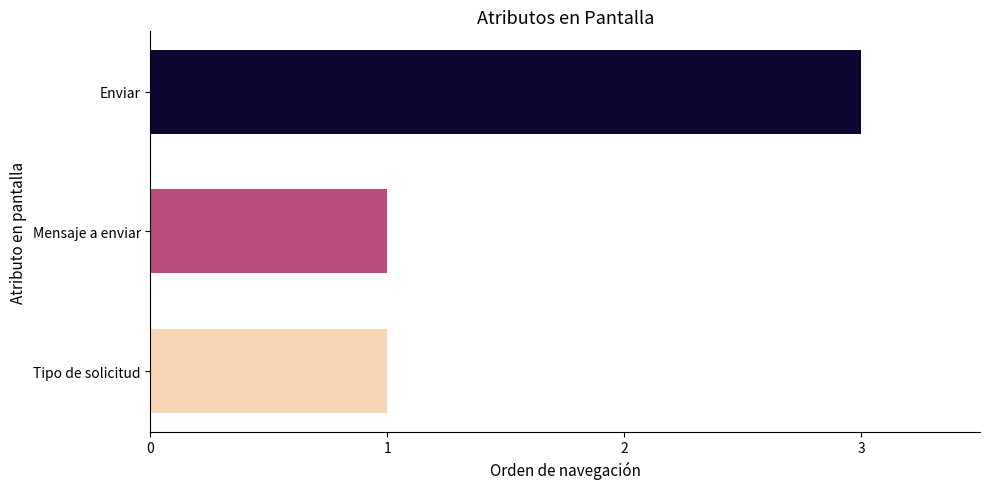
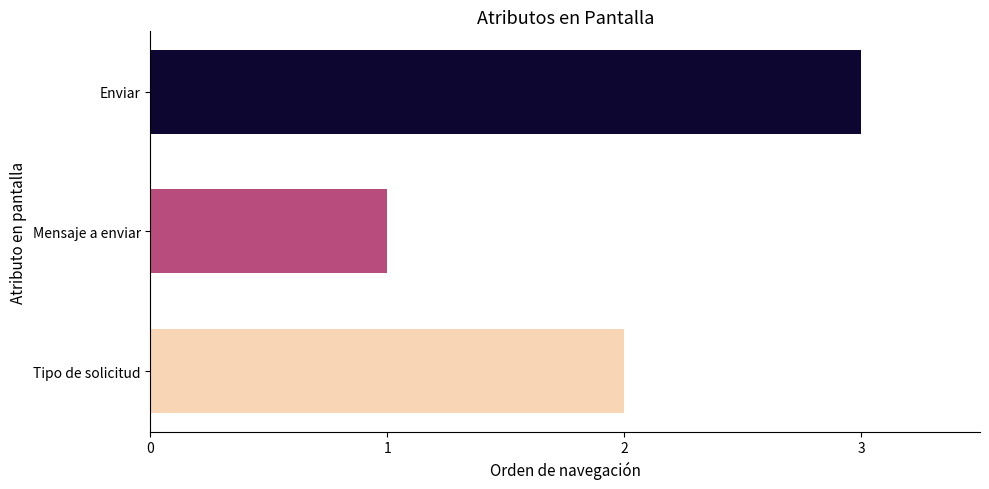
Tipo de solicitud: 1 -> 2
